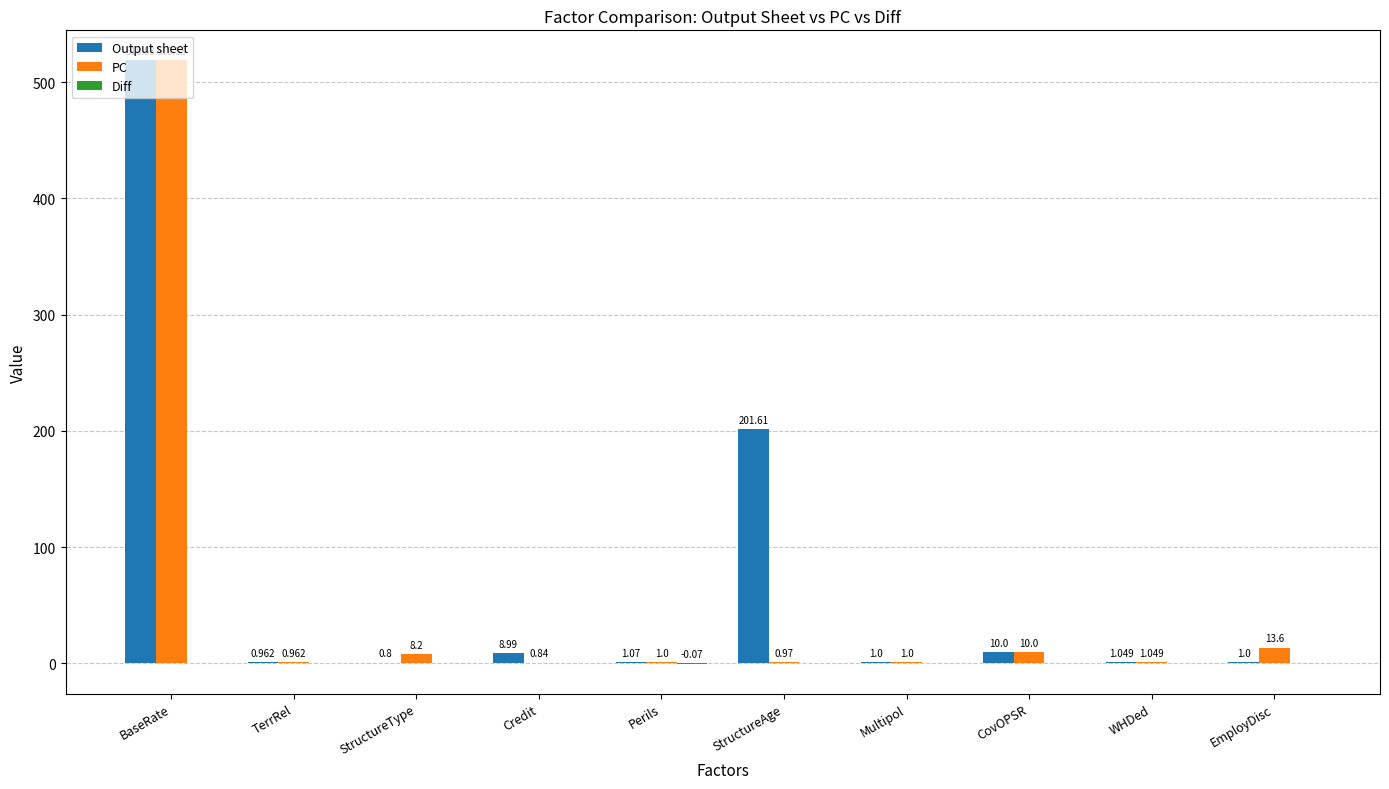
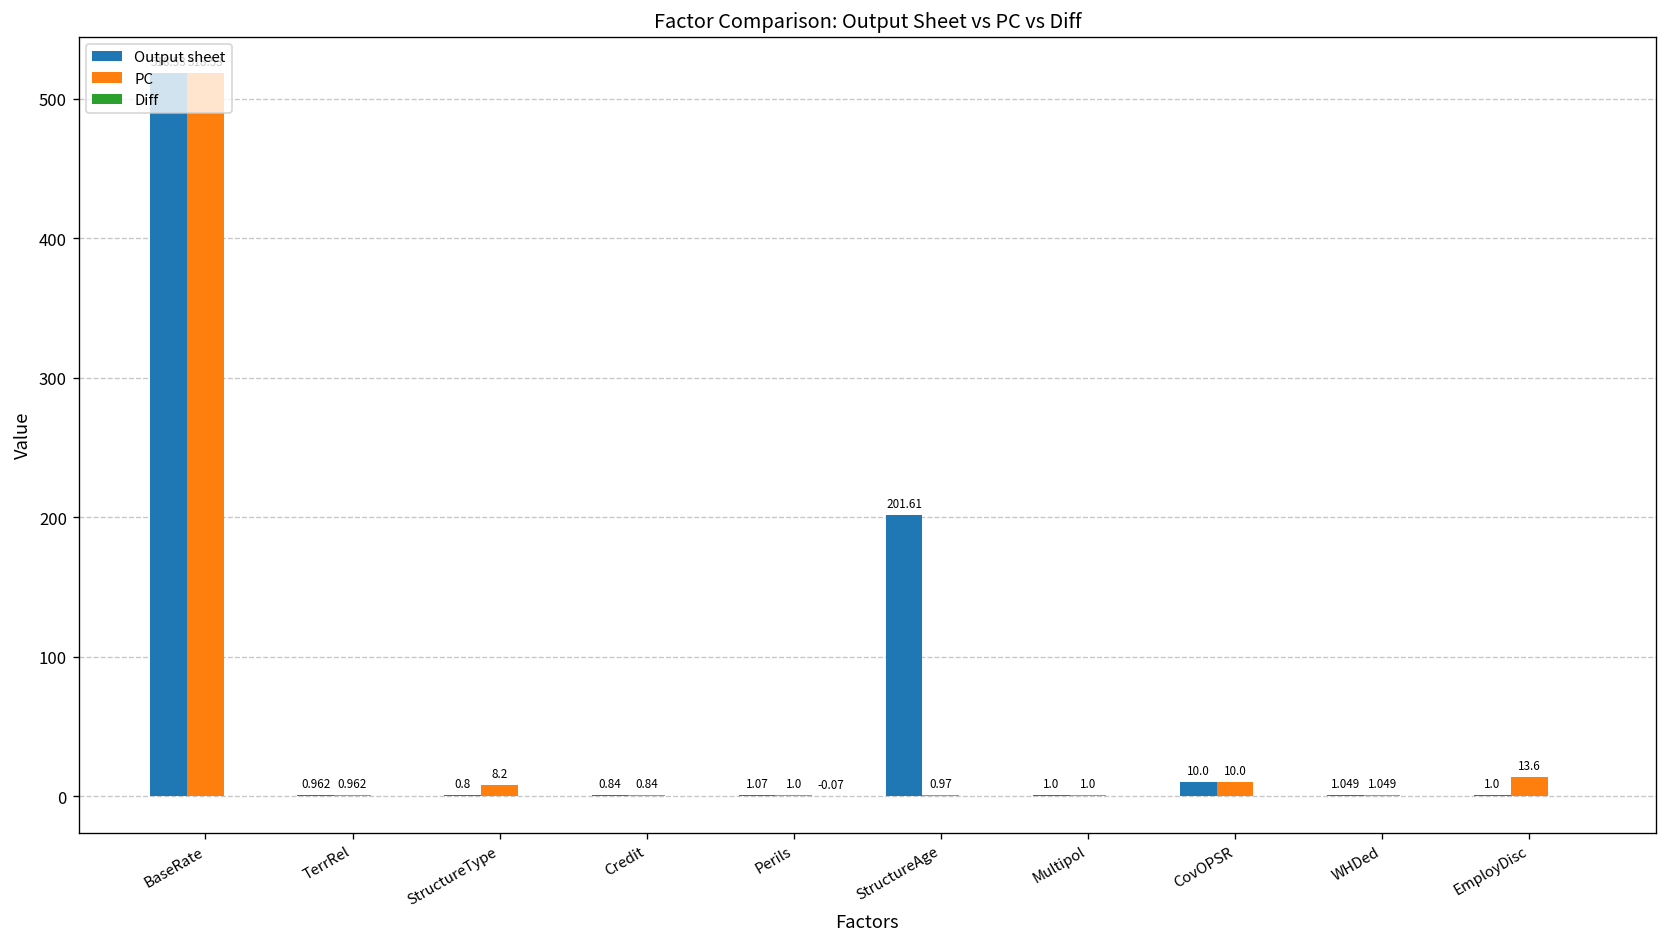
Output sheet, Credit: 8.99 -> 0.84
